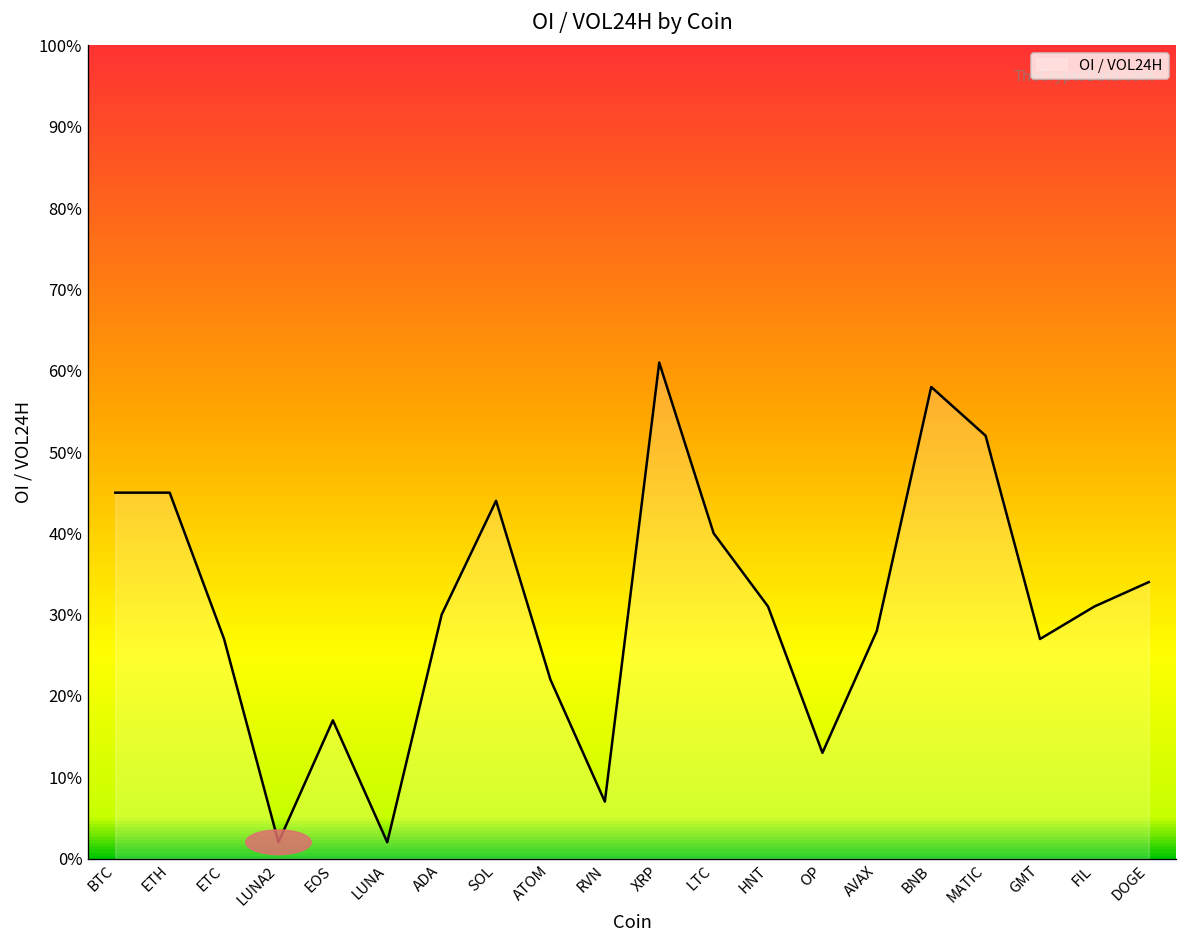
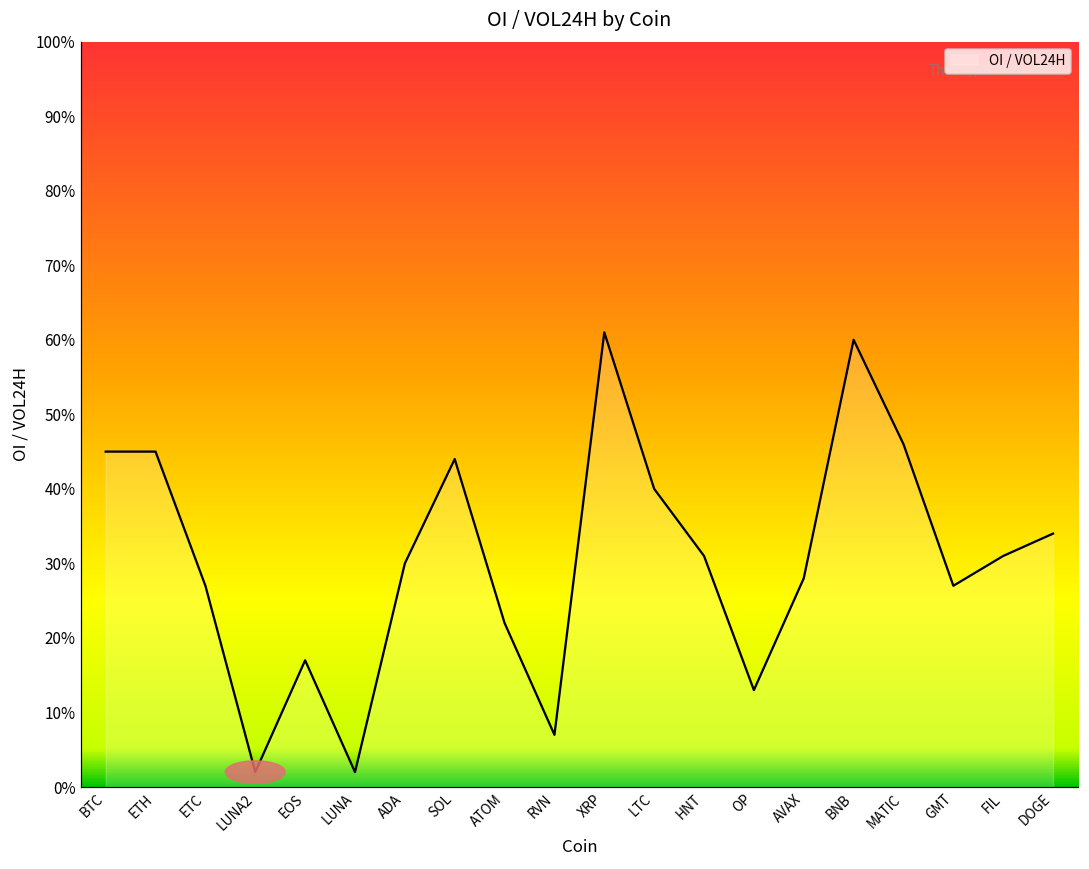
BNB: 58% -> 60%
MATIC: 52% -> 46%
